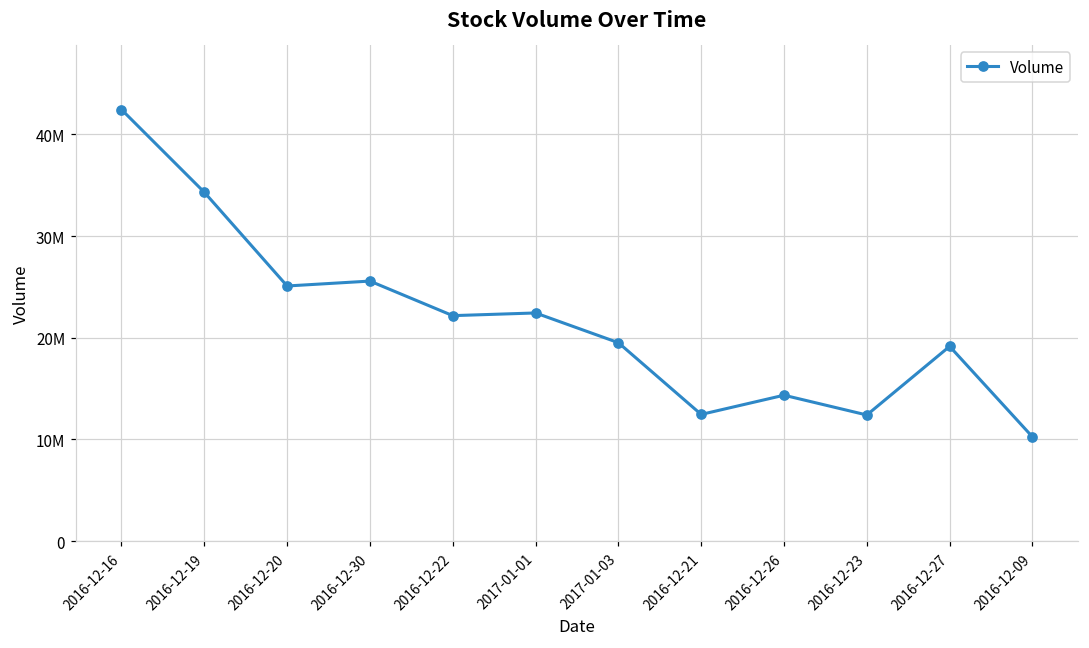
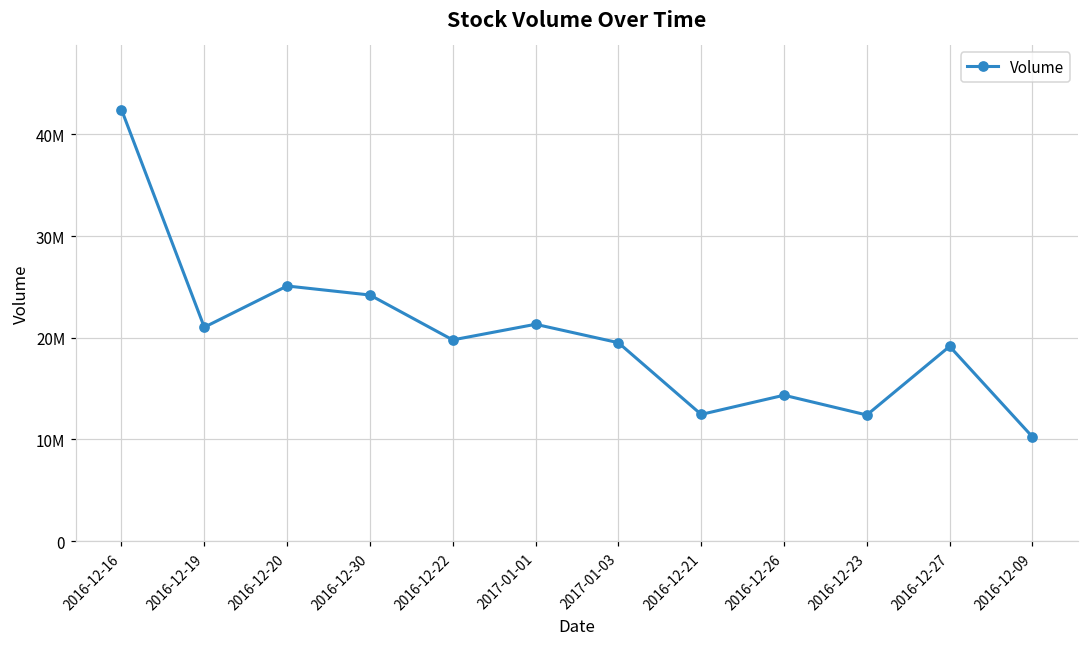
2016-12-19: 34000000 -> 21000000
2016-12-30: 26000000 -> 24000000
2016-12-22: 22000000 -> 20000000
2017-01-01: 22000000 -> 21000000
